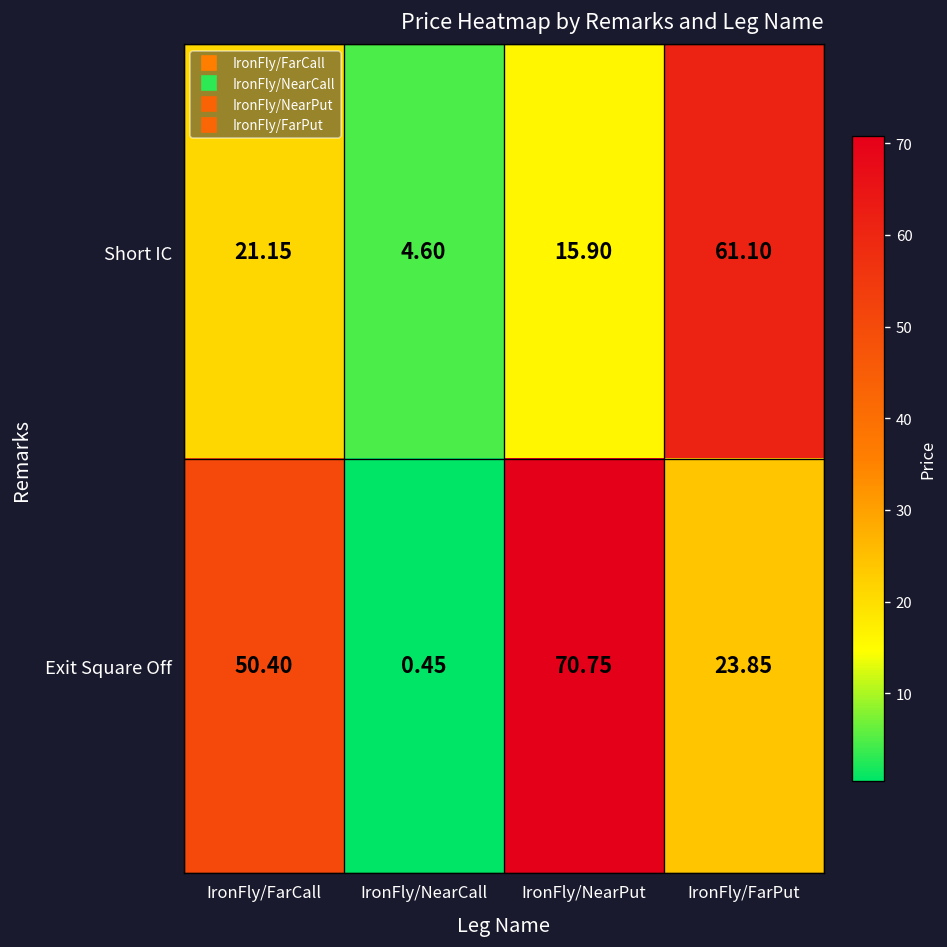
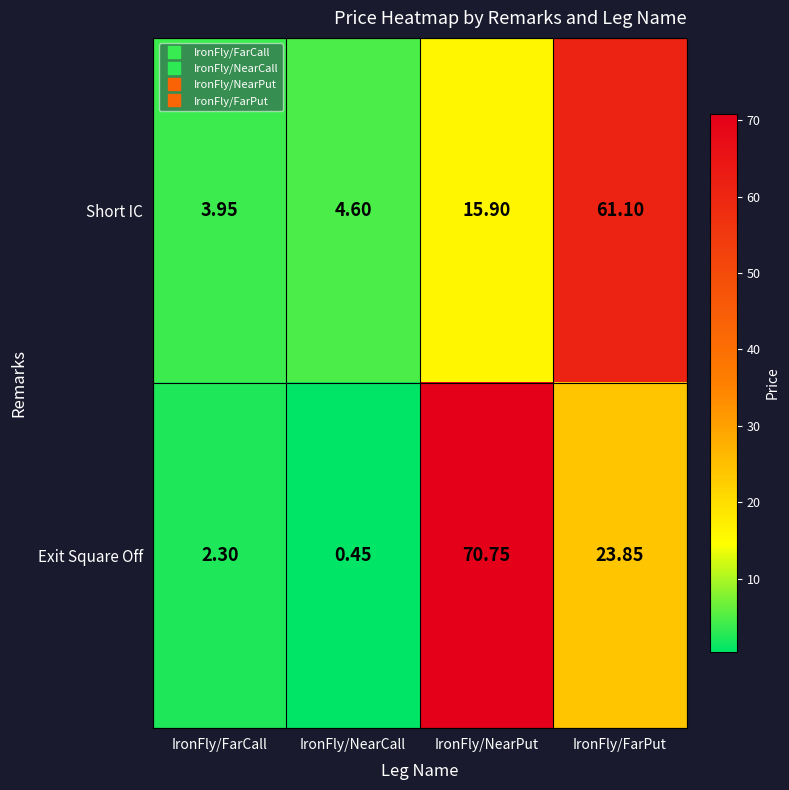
Short IC, IronFly/FarCall: 21.15 -> 3.95
Exit Square Off, IronFly/FarCall: 50.40 -> 2.30
